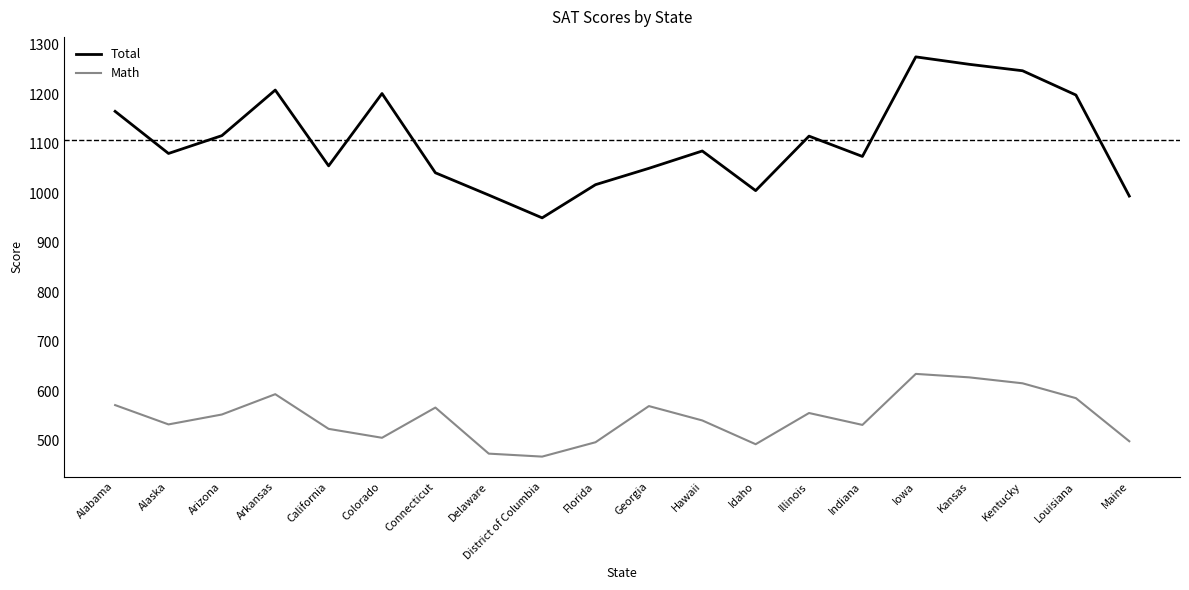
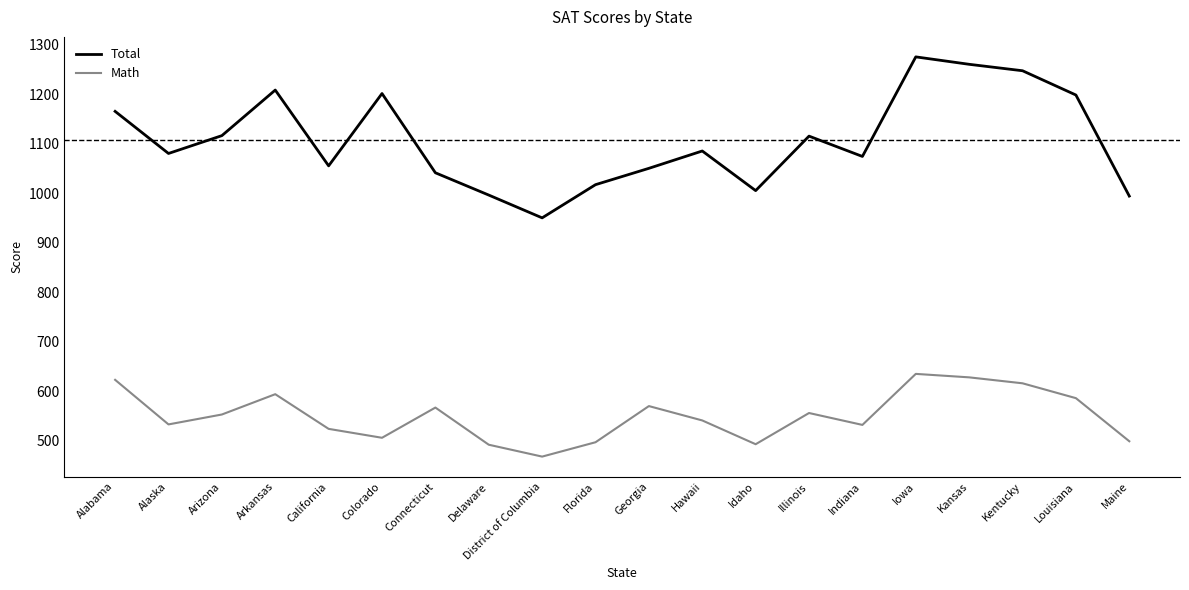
Math, Alabama: 570 -> 620
Math, Delaware: 470 -> 490
